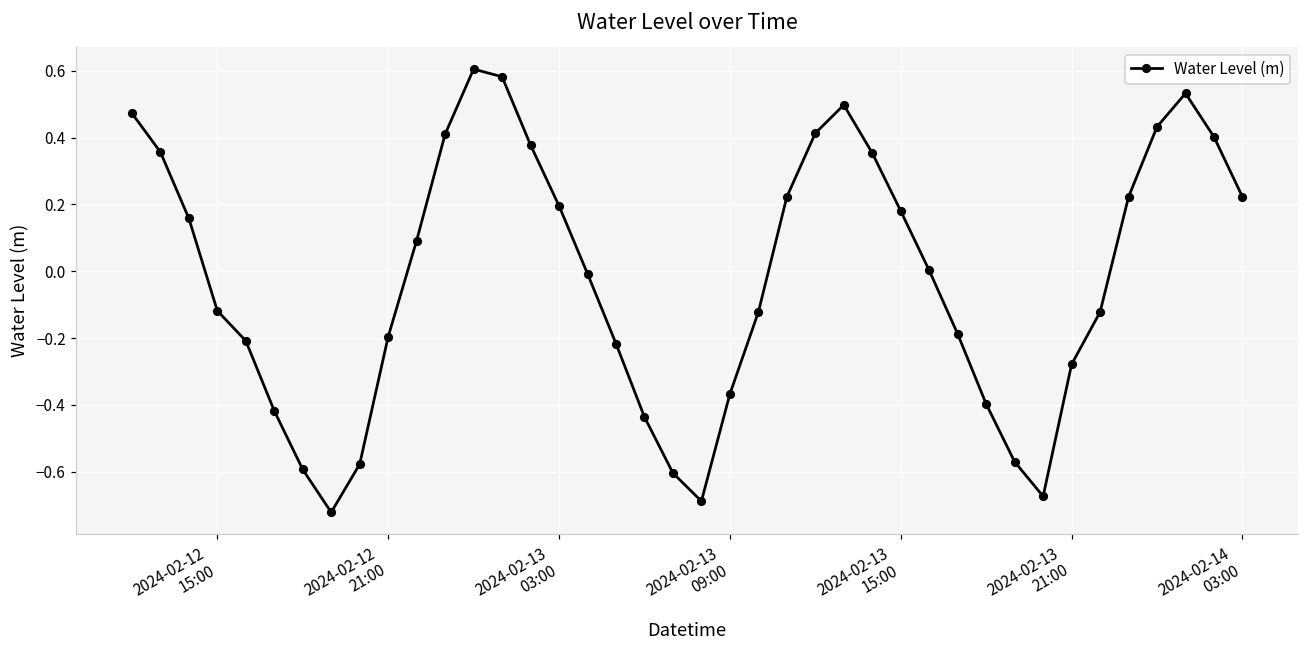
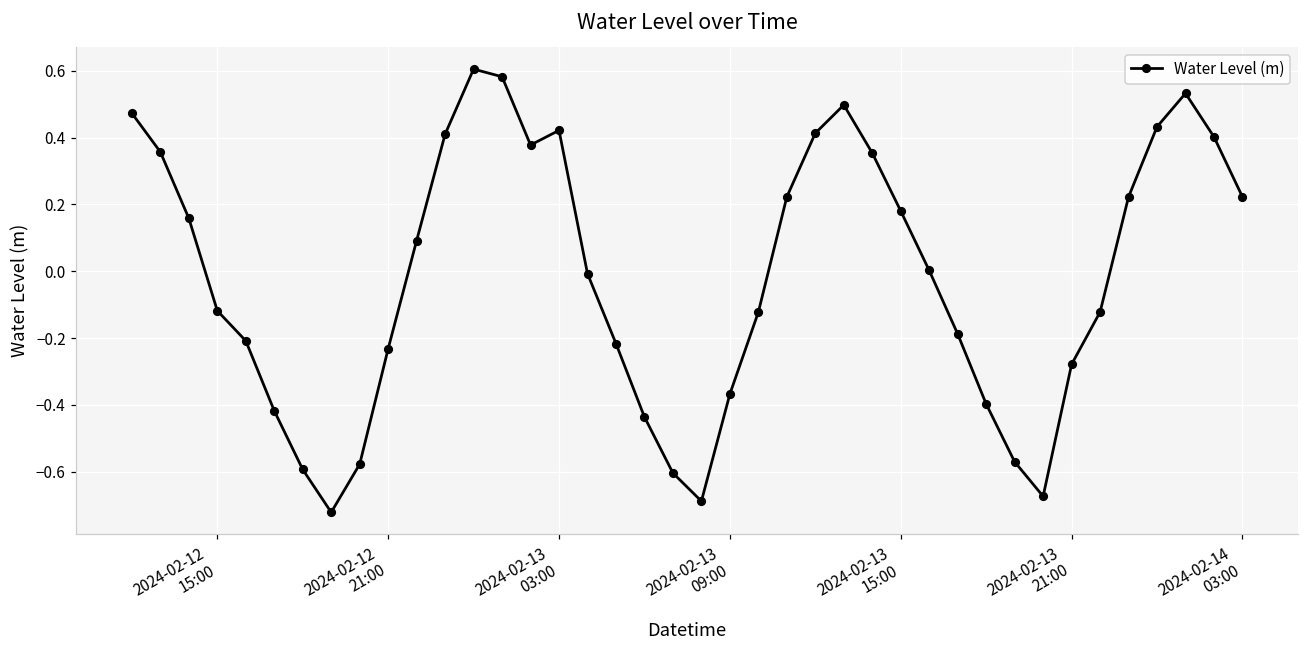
2024-02-12 21:00: -0.20 -> -0.23
2024-02-13 03:00: 0.20 -> 0.42
